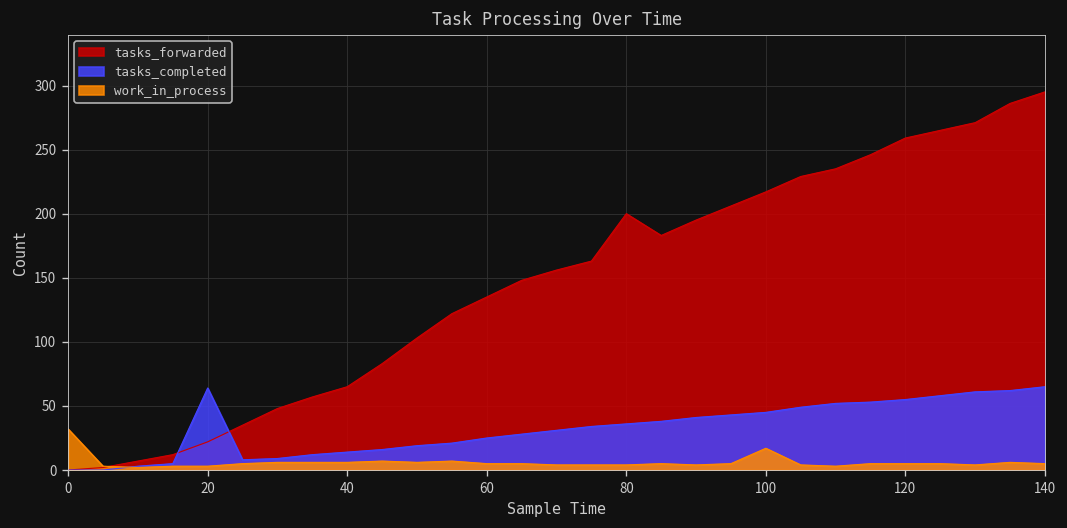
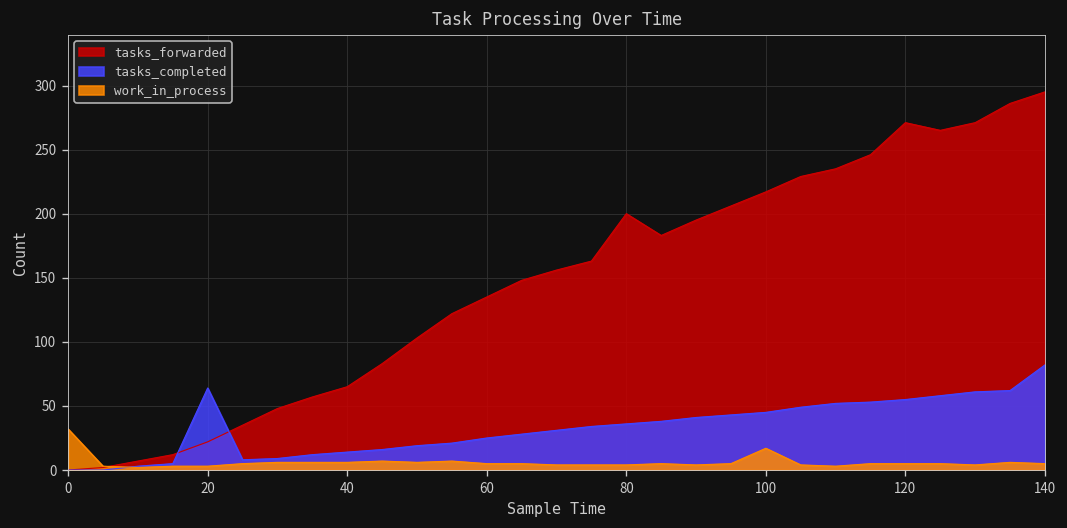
tasks_forwarded, 120: 259 -> 271
tasks_completed, 140: 65 -> 82
